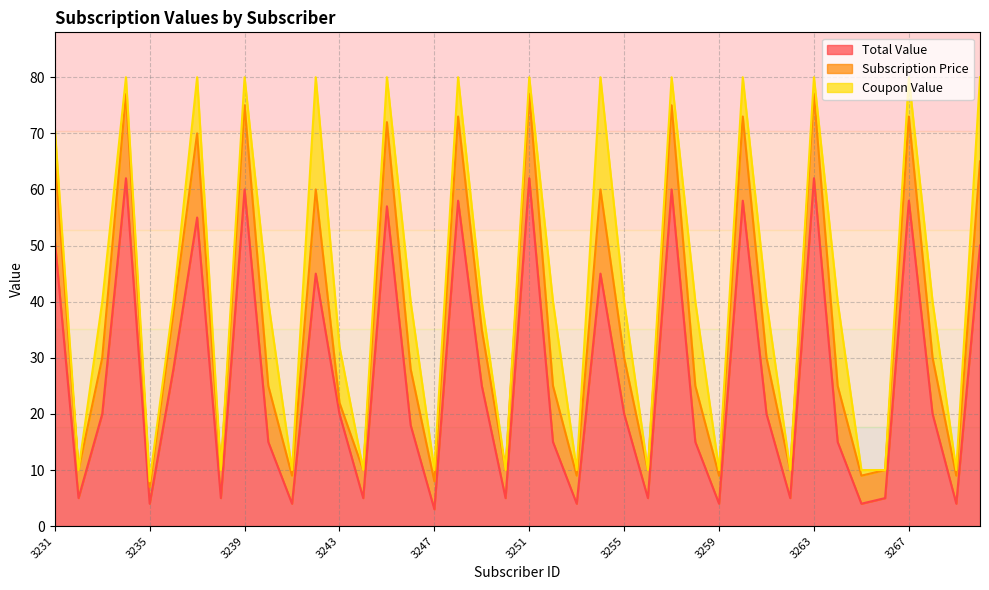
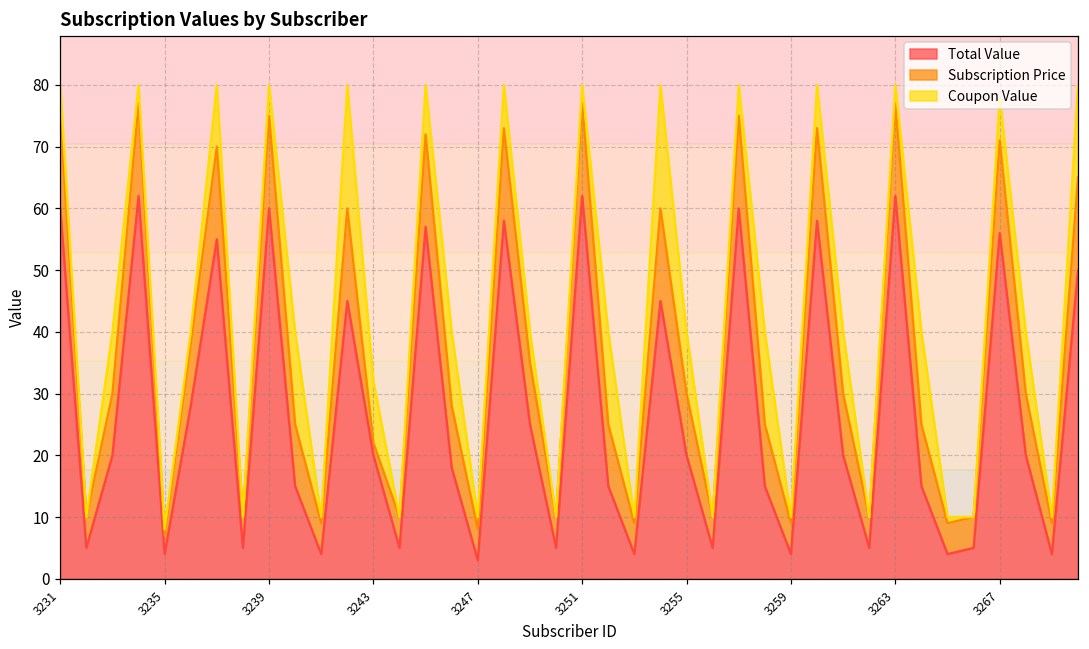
Total Value, 3231: 51 -> 60
Total Value, 3267: 58 -> 56
